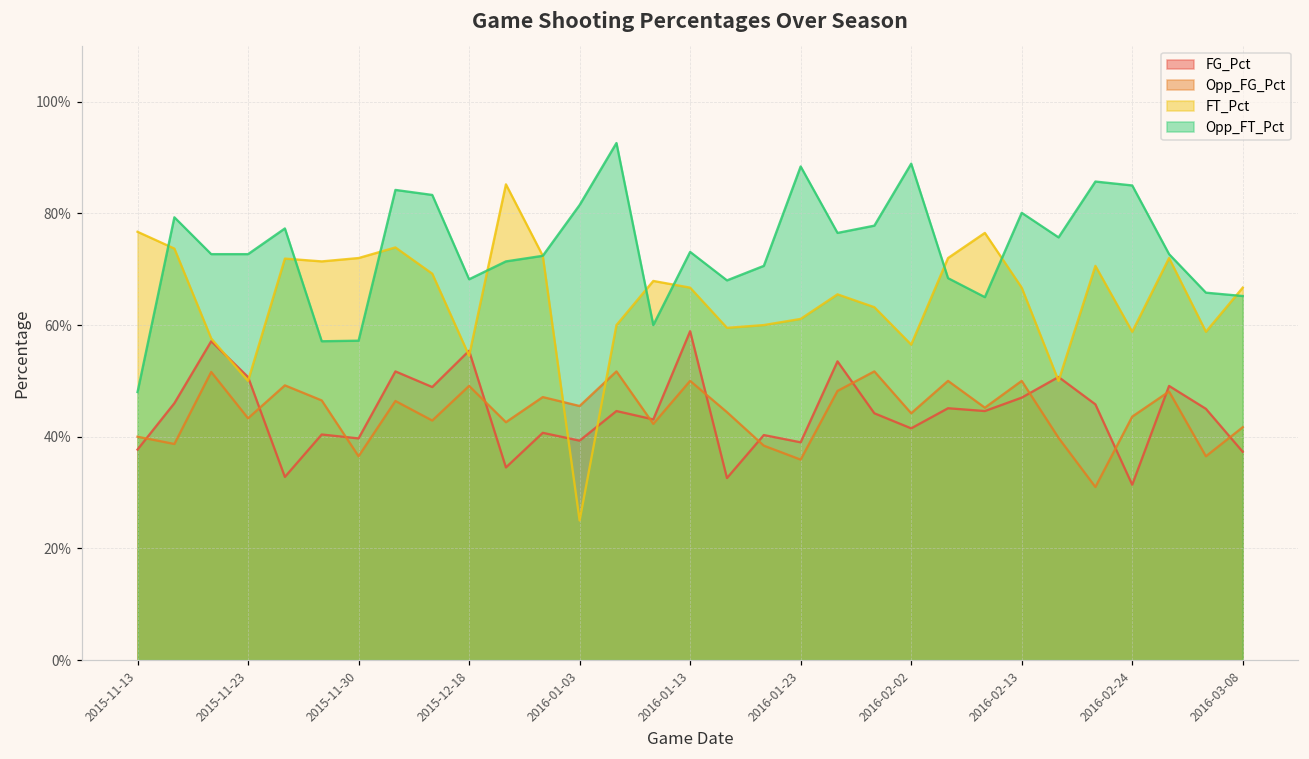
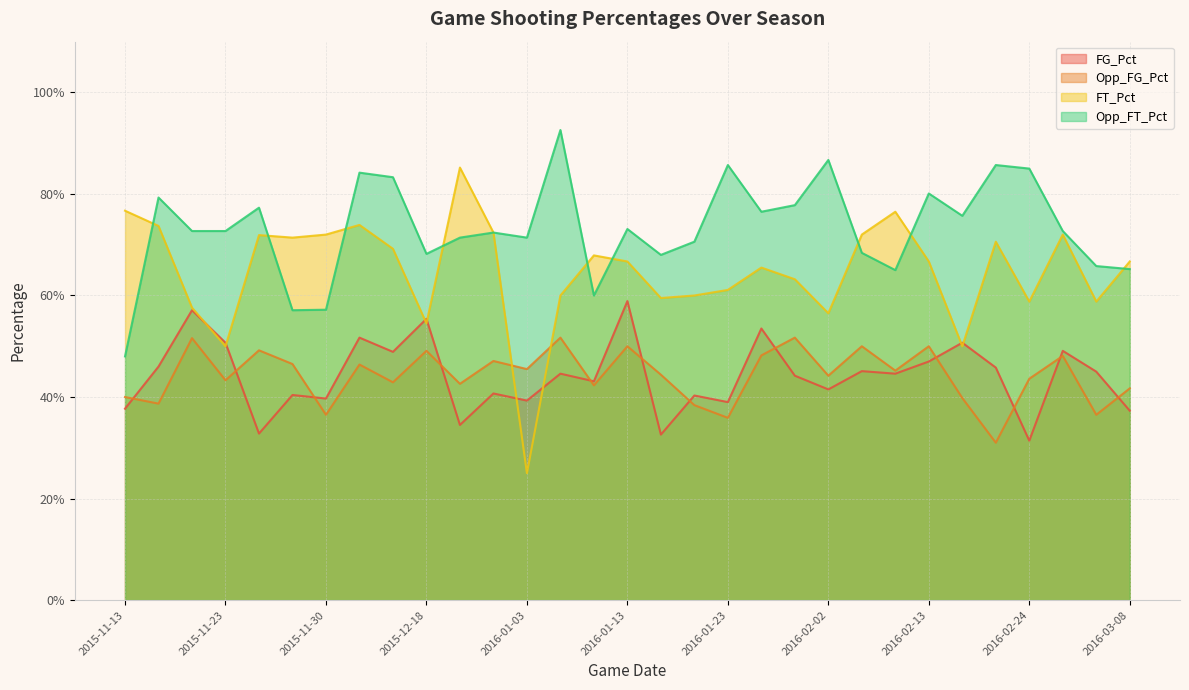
Opp_FT_Pct, 2016-01-03: 82% -> 71%
Opp_FT_Pct, 2016-01-23: 88% -> 86%
Opp_FT_Pct, 2016-02-02: 89% -> 87%
